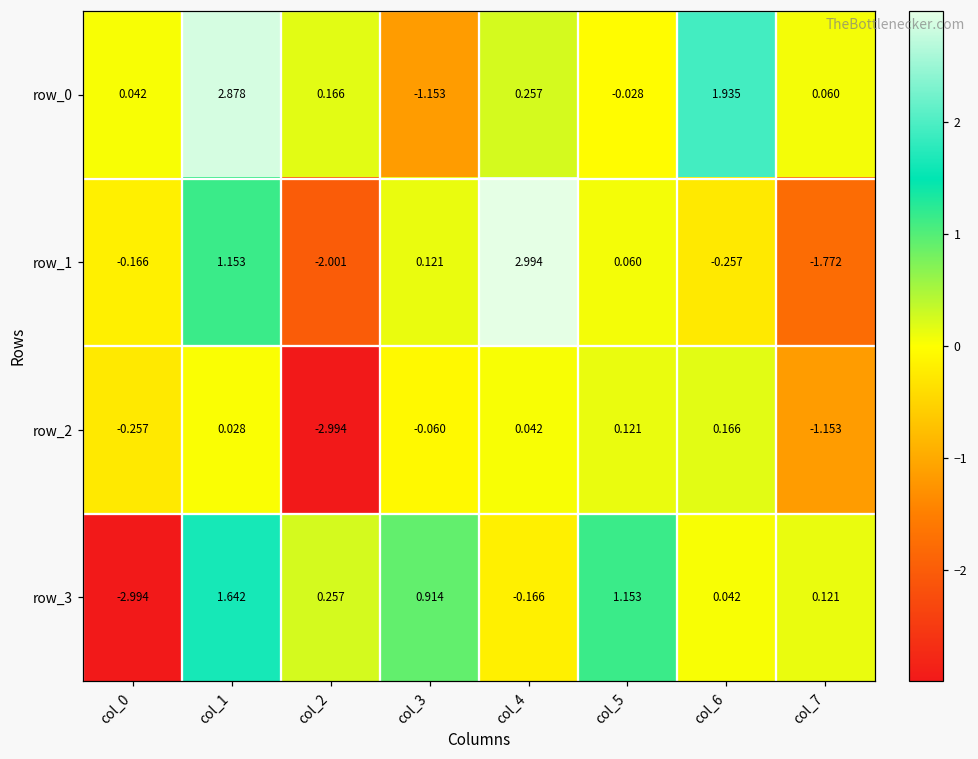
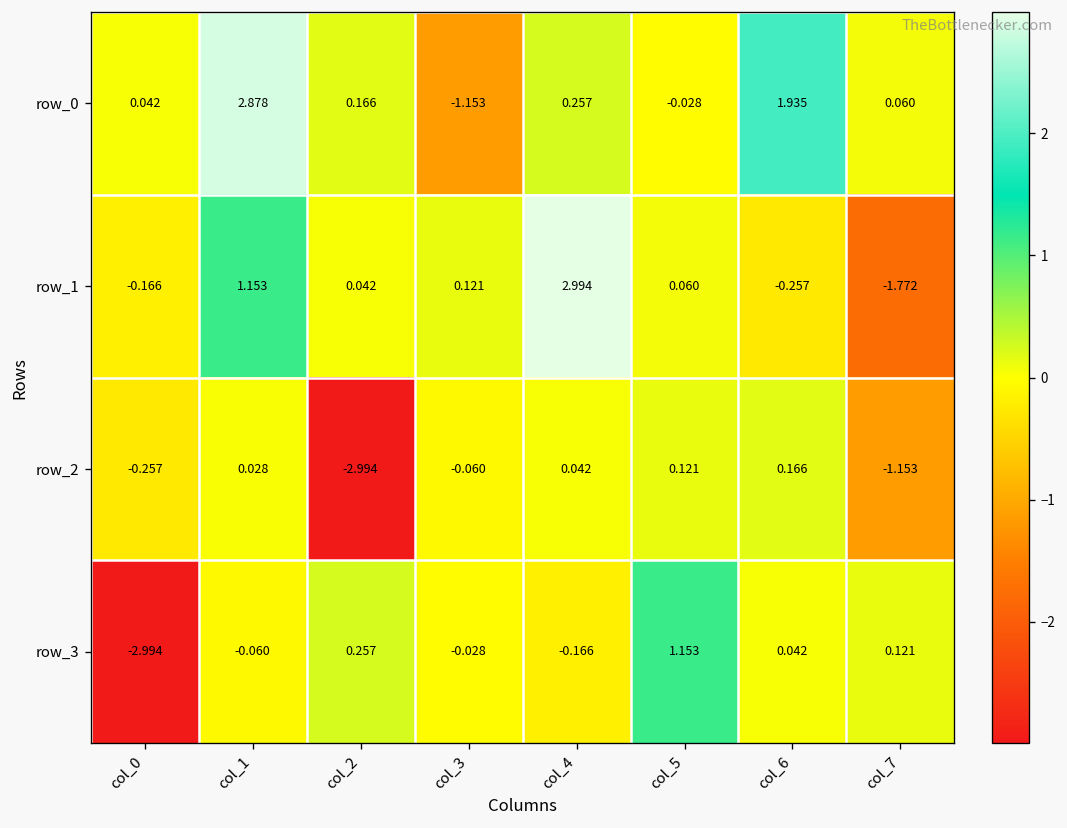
row_1, col_2: -2.001 -> 0.042
row_3, col_1: 1.642 -> -0.060
row_3, col_3: 0.914 -> -0.028
